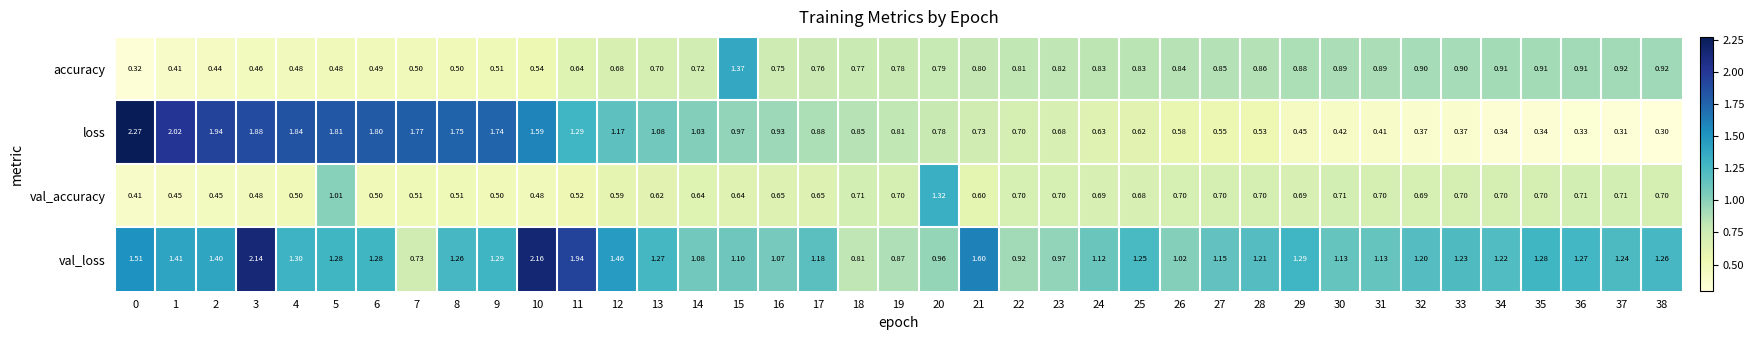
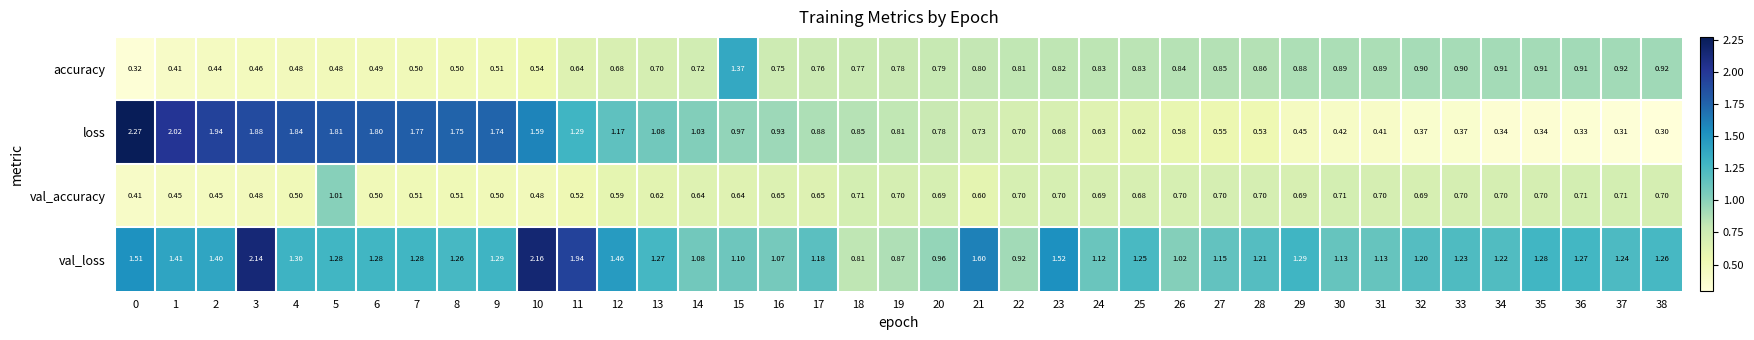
val_accuracy, 20: 1.32 -> 0.69
val_loss, 7: 0.73 -> 1.28
val_loss, 23: 0.97 -> 1.52
